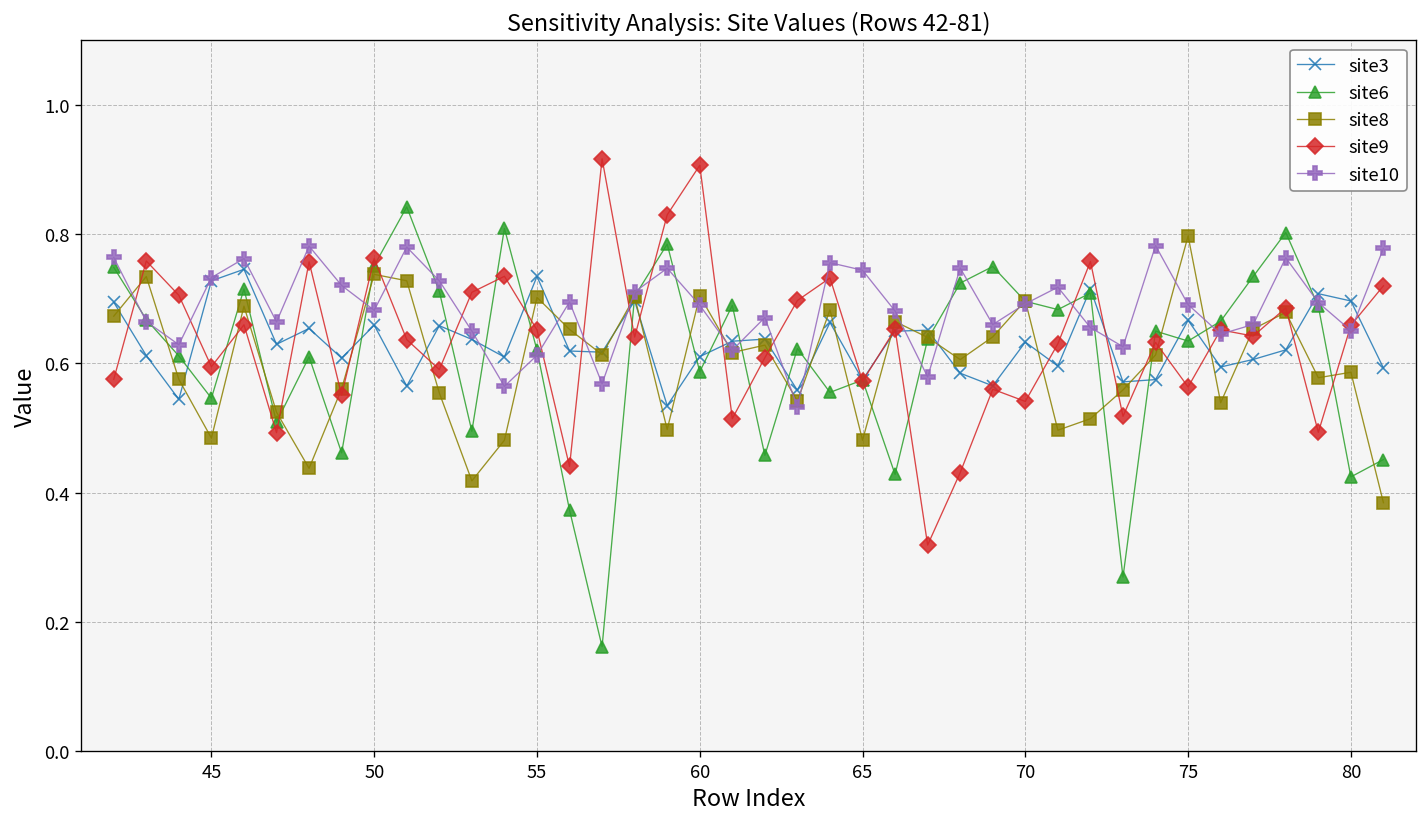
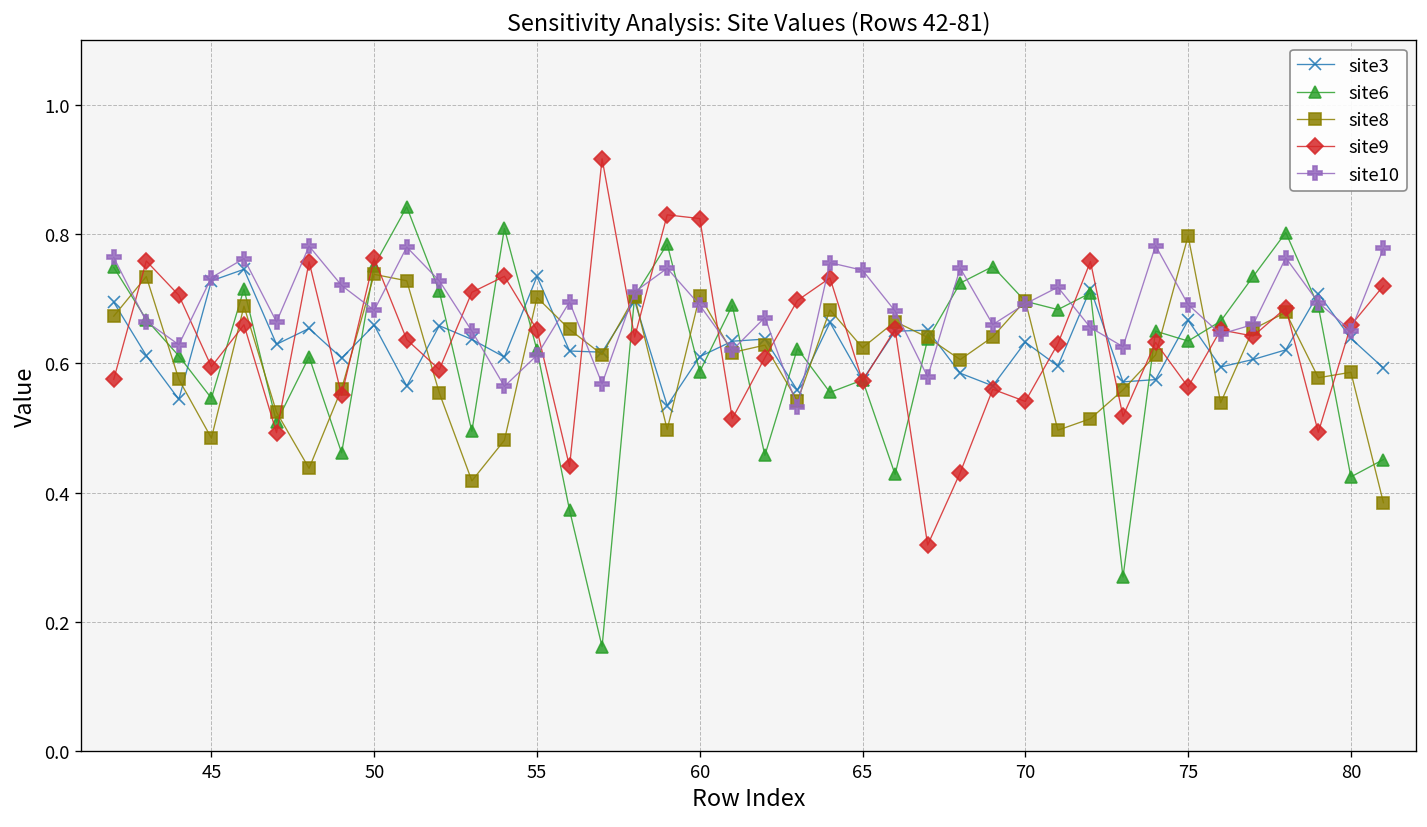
site9, 60: 0.91 -> 0.82
site8, 65: 0.48 -> 0.62
site3, 80: 0.70 -> 0.64
